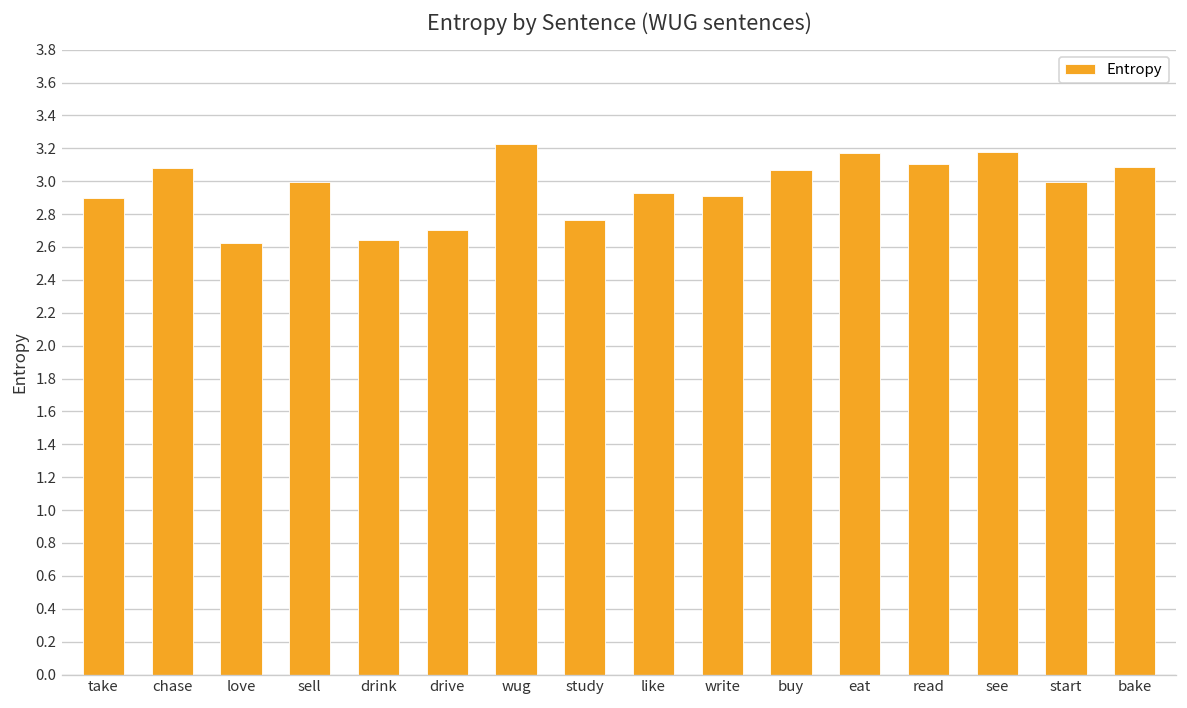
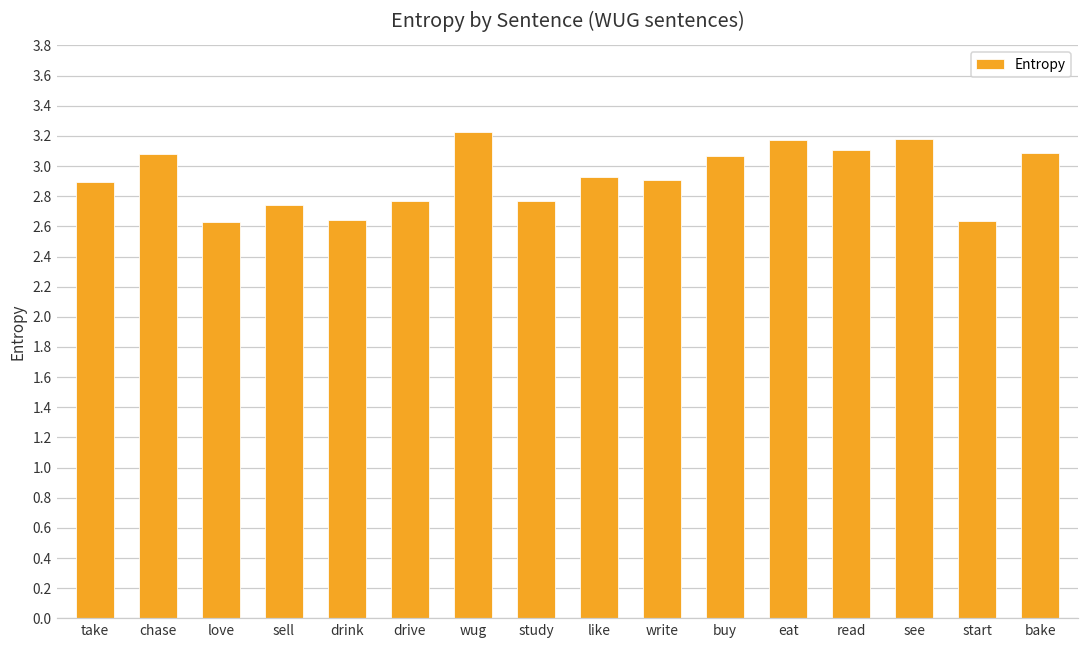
sell: 3.00 -> 2.74
drive: 2.70 -> 2.77
start: 3.00 -> 2.63
